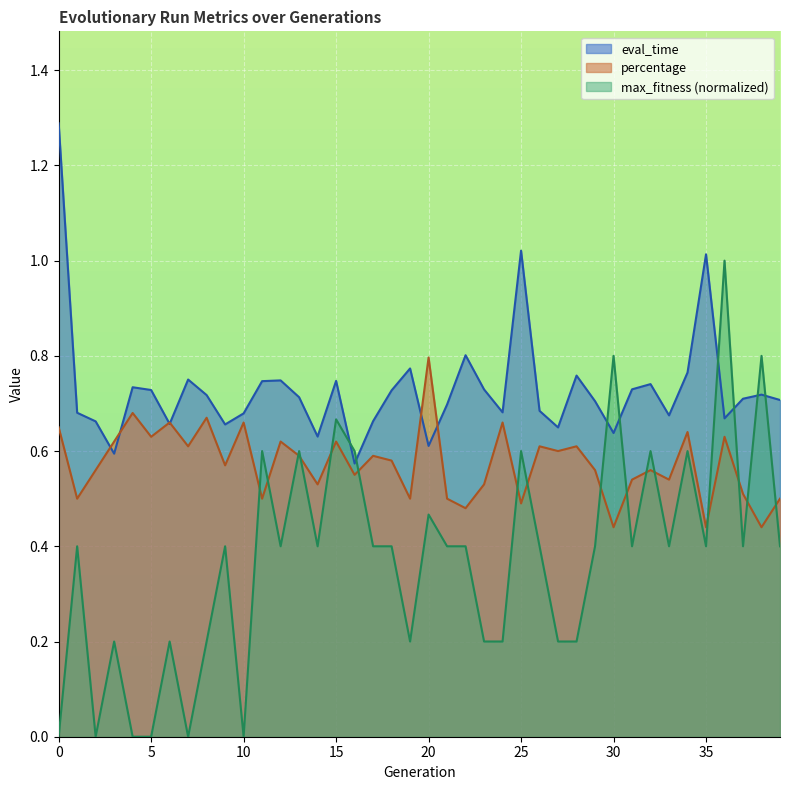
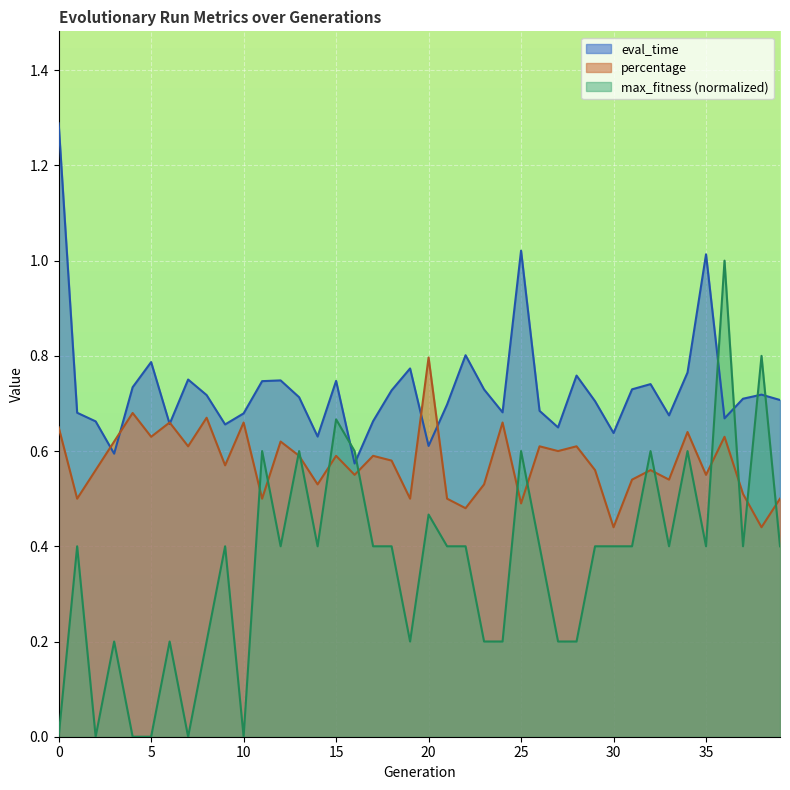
eval_time, 5: 0.73 -> 0.79
percentage, 15: 0.62 -> 0.59
max_fitness (normalized), 30: 0.80 -> 0.40
percentage, 35: 0.44 -> 0.55
